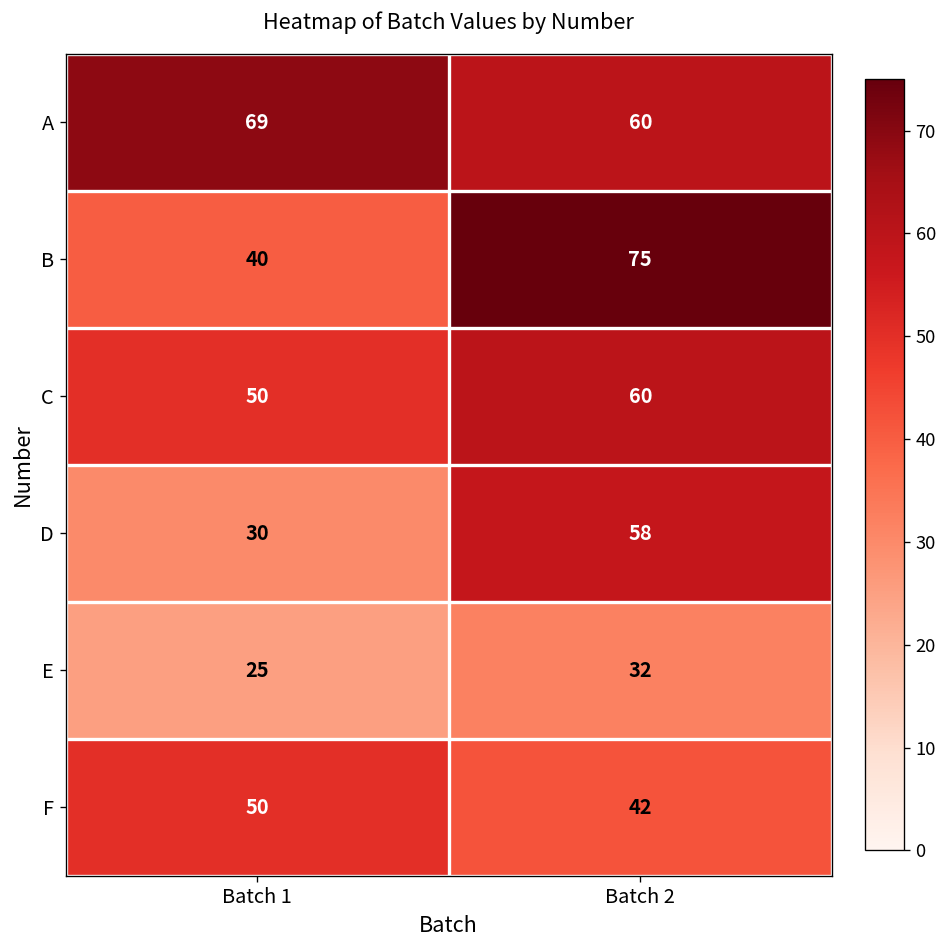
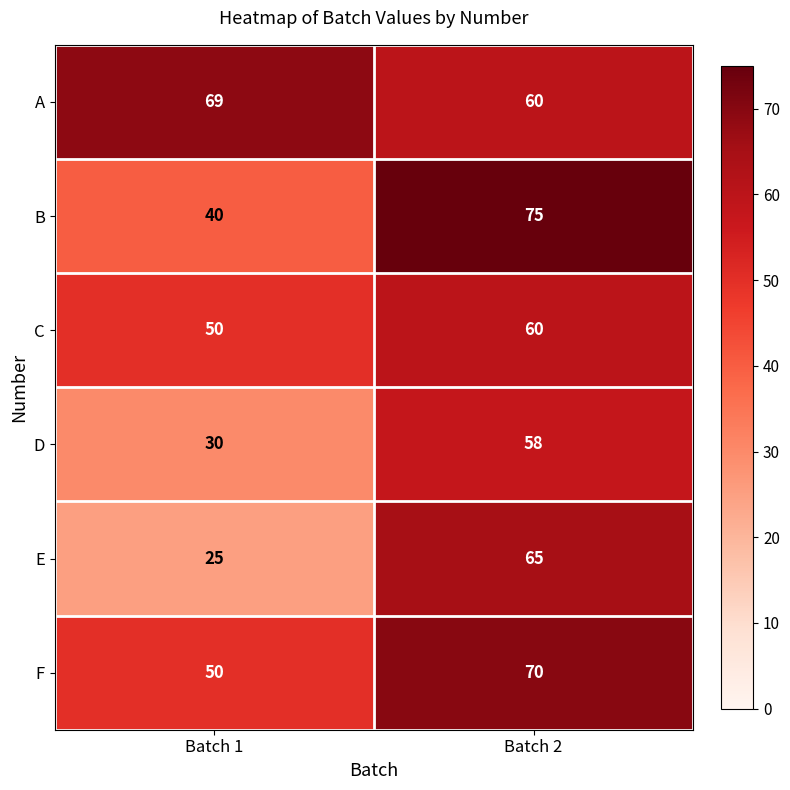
E, Batch 2: 32 -> 65
F, Batch 2: 42 -> 70
